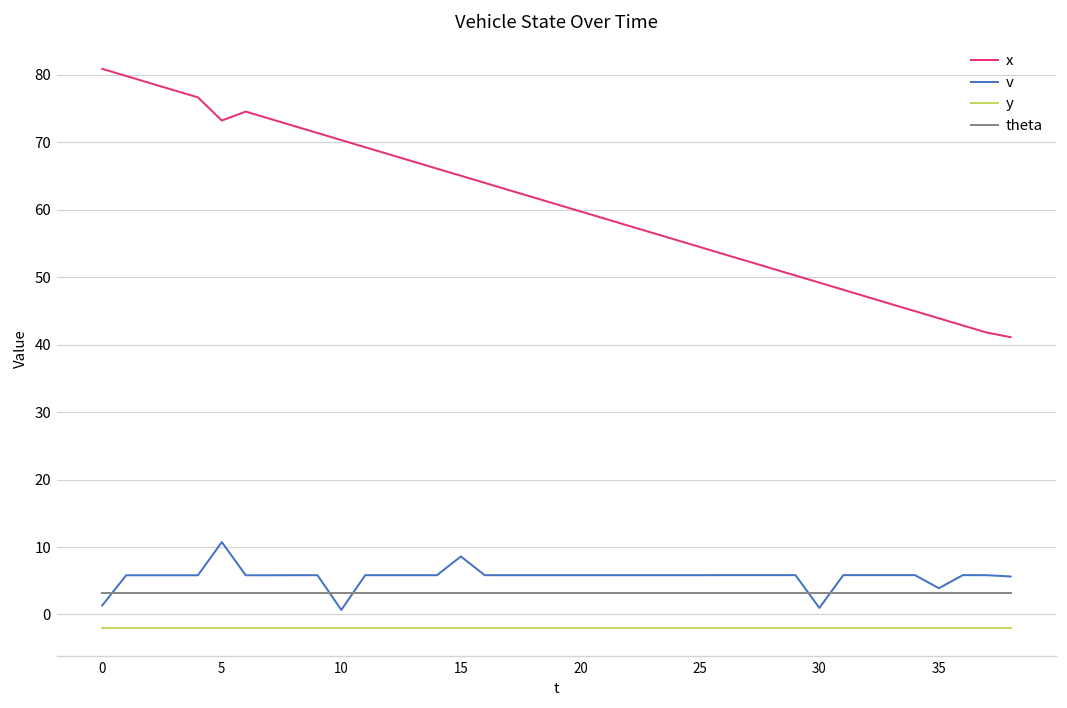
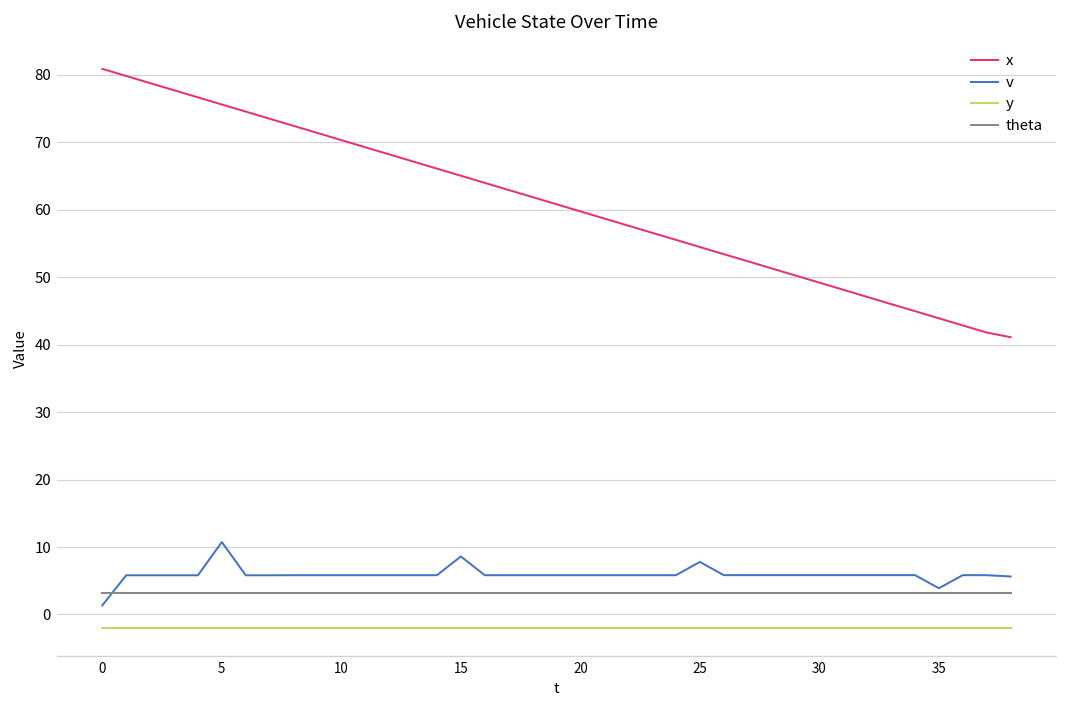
x, 5: 73 -> 76
v, 10: 1 -> 6
v, 25: 6 -> 8
v, 30: 1 -> 6
